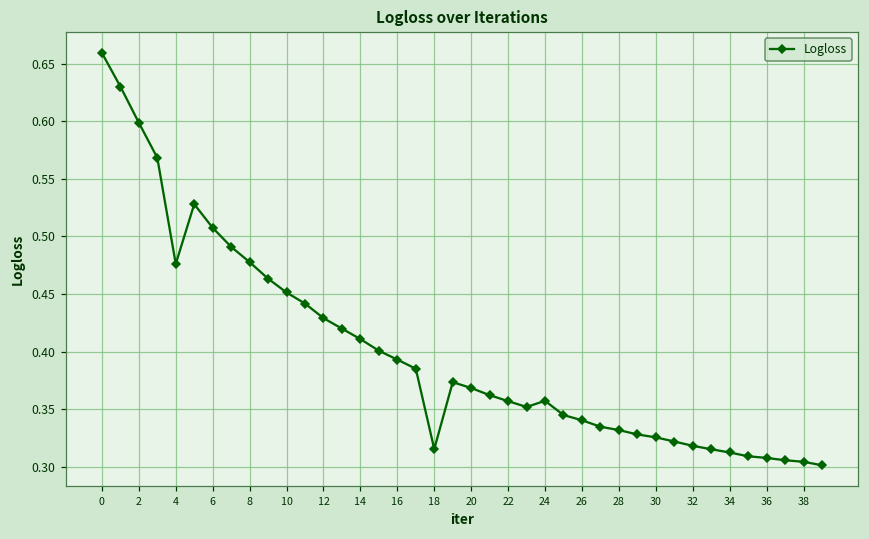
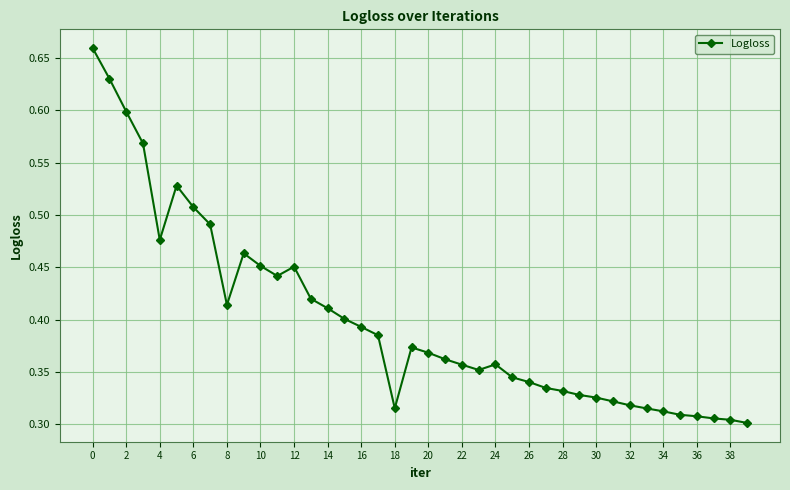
8: 0.478 -> 0.414
12: 0.429 -> 0.451
